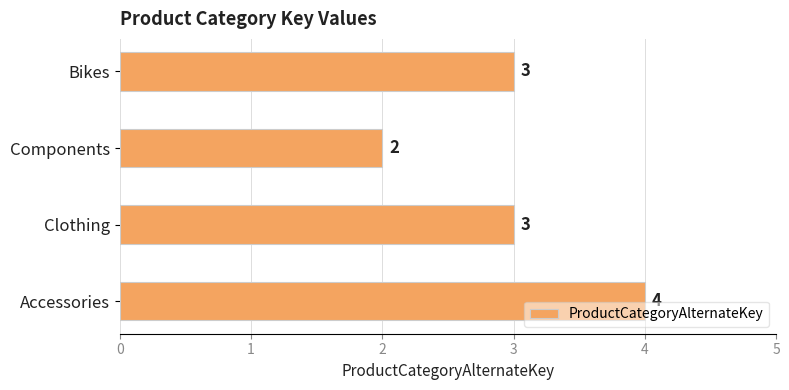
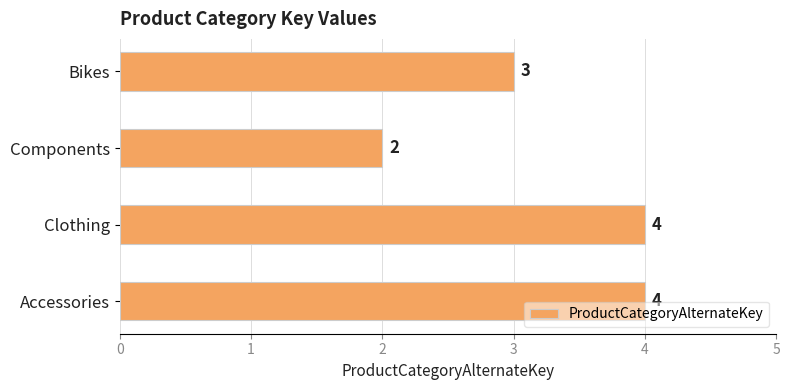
Clothing: 3 -> 4
